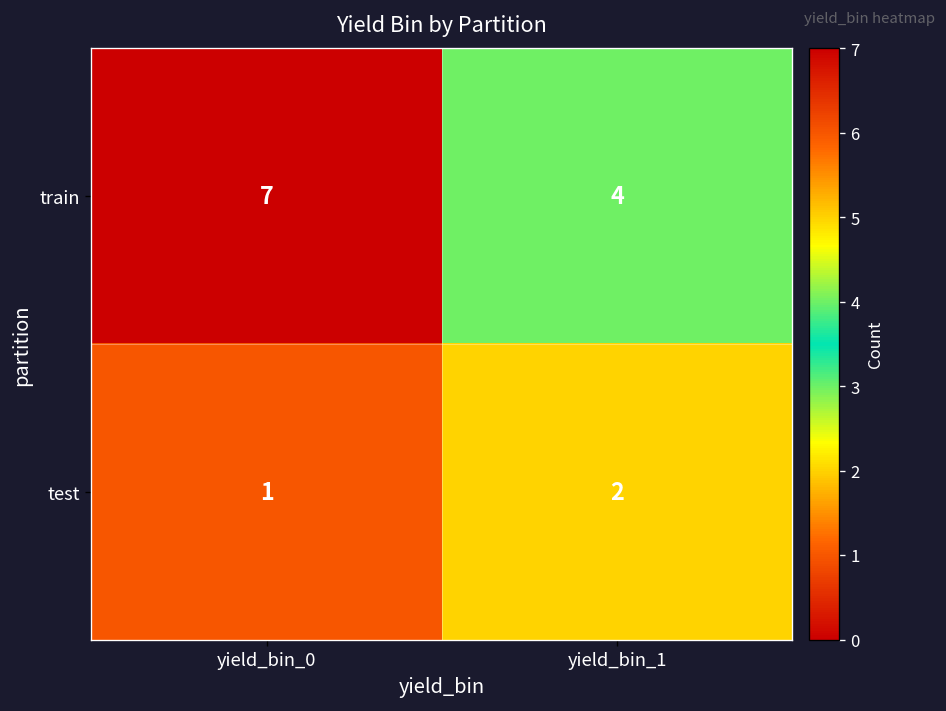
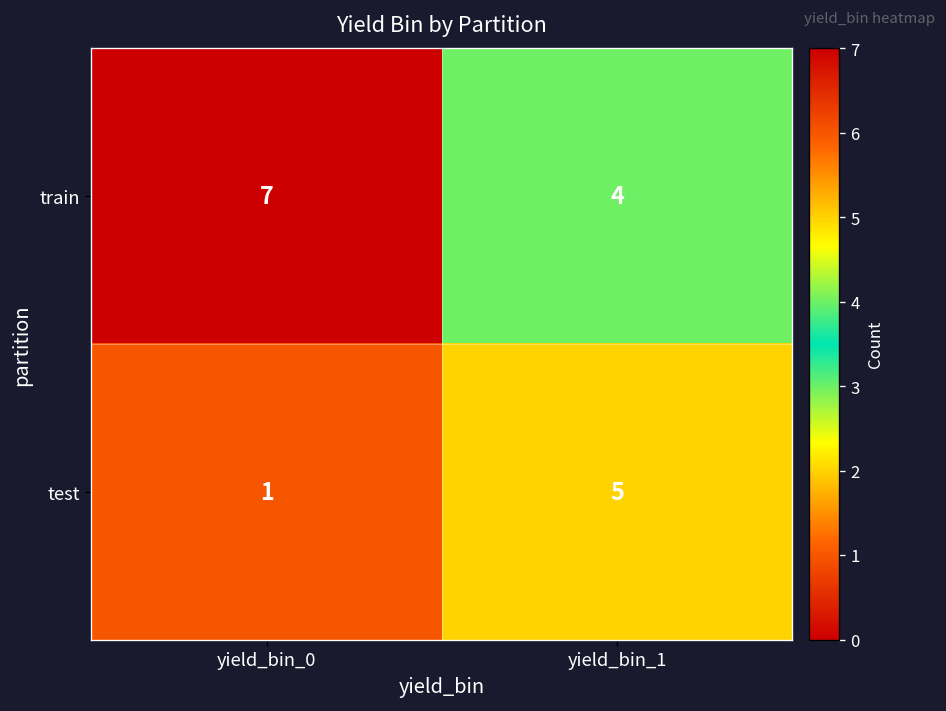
test, yield_bin_1: 2 -> 5
